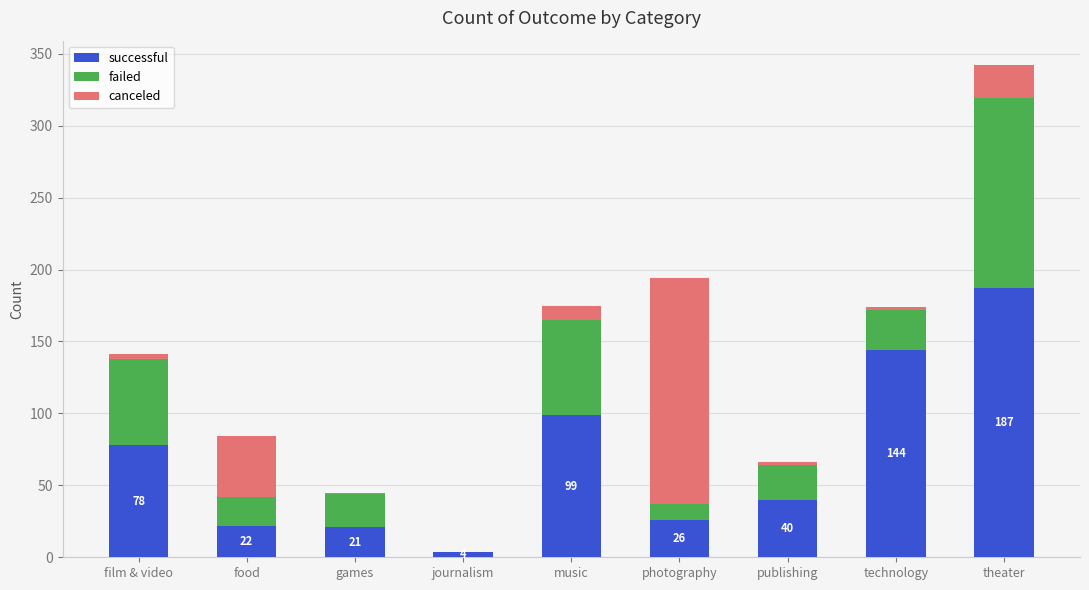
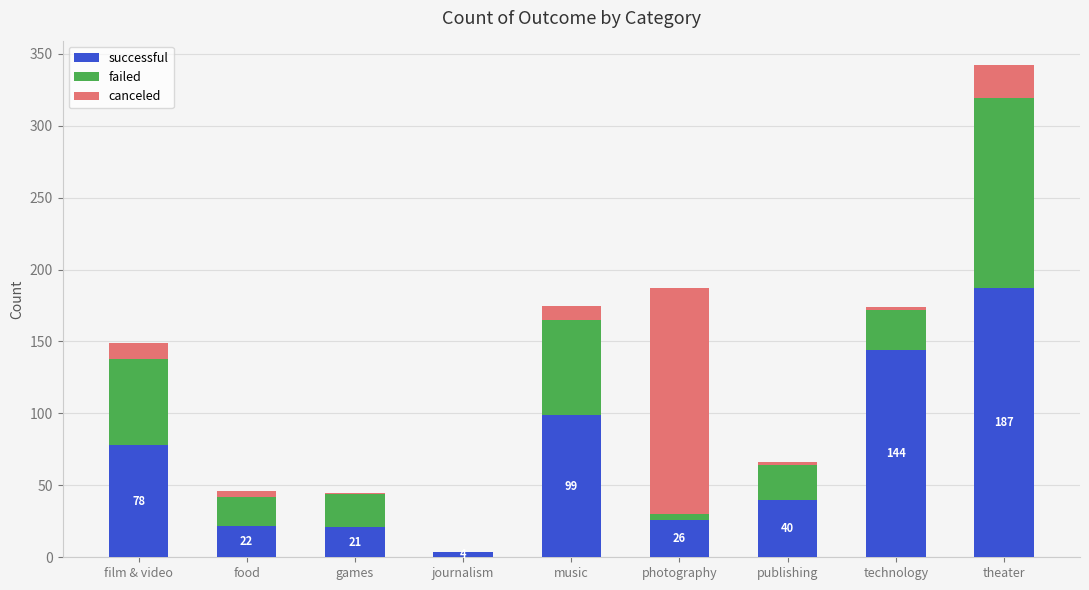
canceled, film & video: 3 -> 11
canceled, food: 42 -> 4
failed, photography: 11 -> 4
